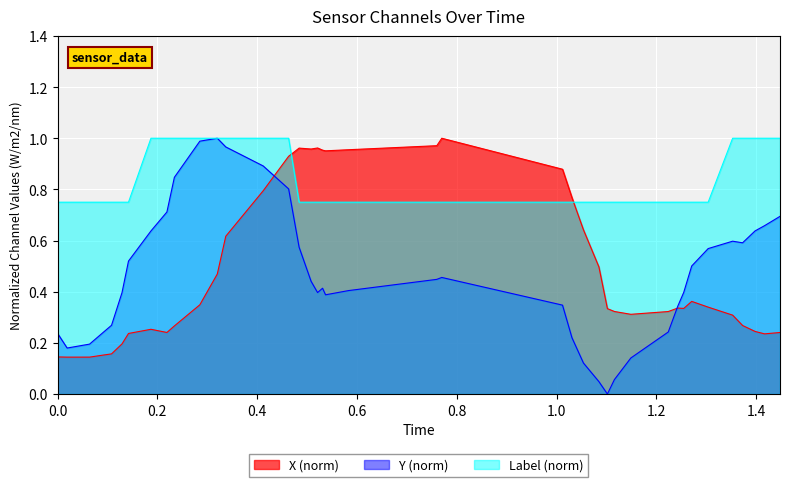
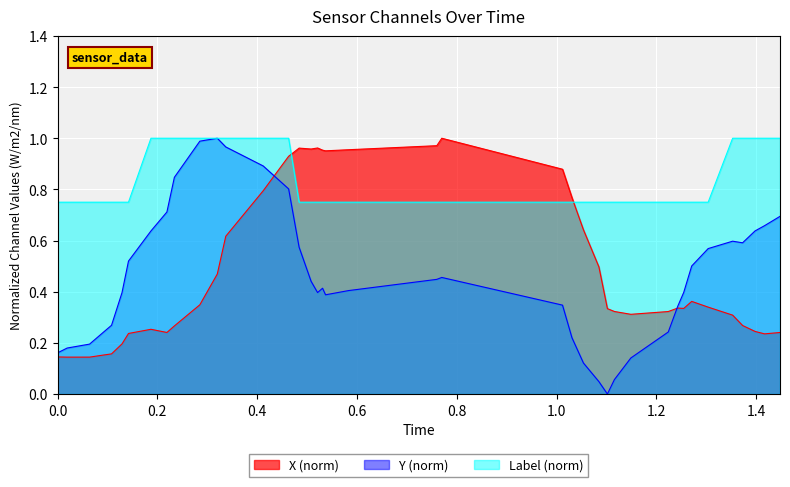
Y (norm), 0.0: 0.24 -> 0.16
